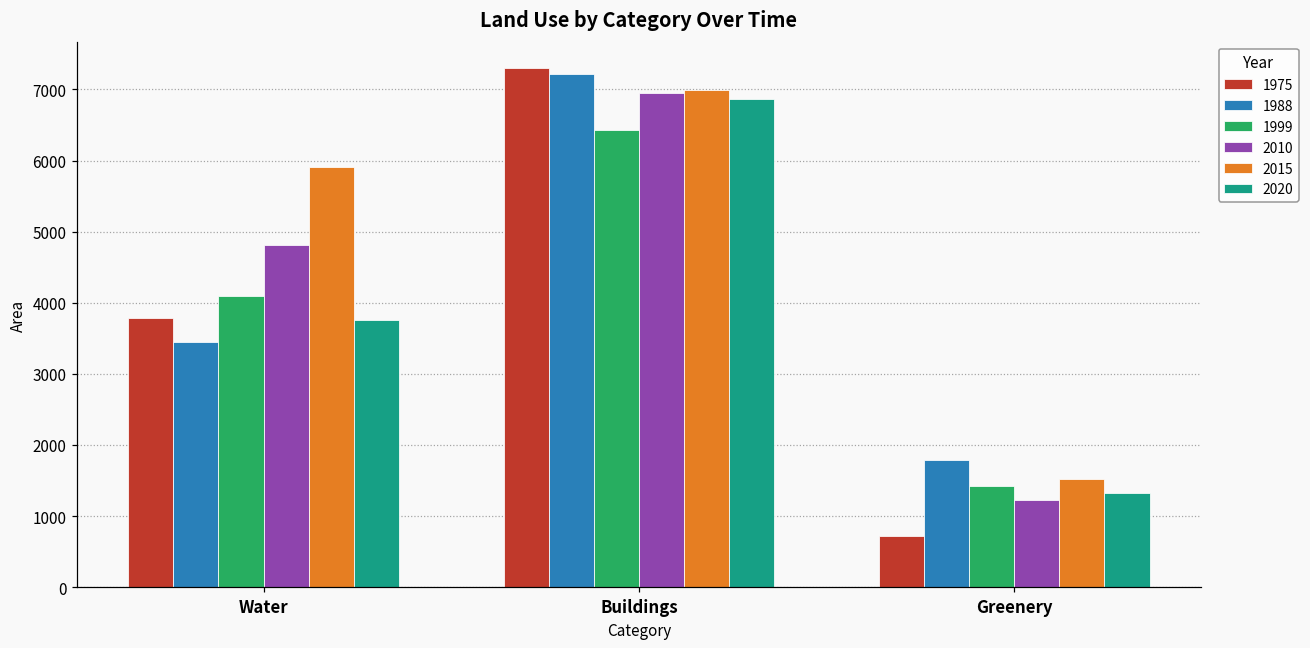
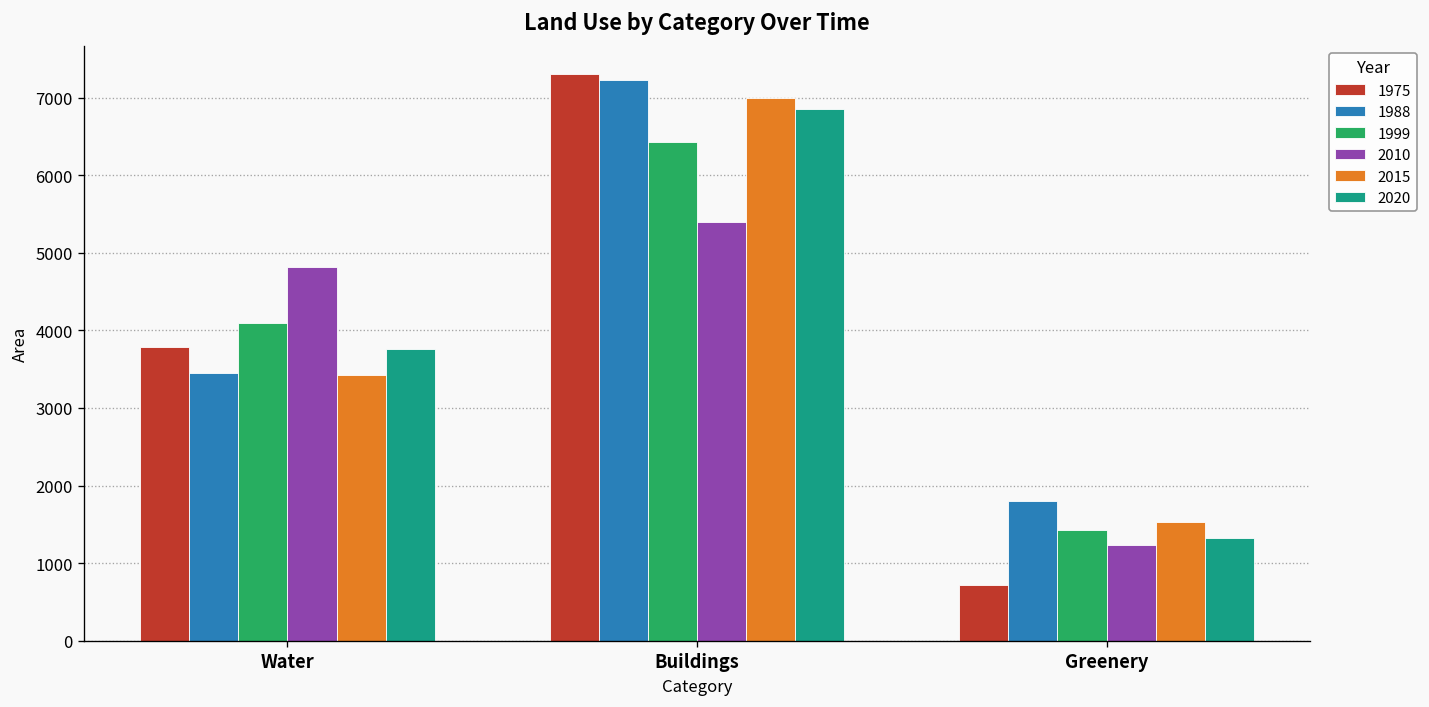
2015, Water: 5900 -> 3400
2010, Buildings: 7000 -> 5400
